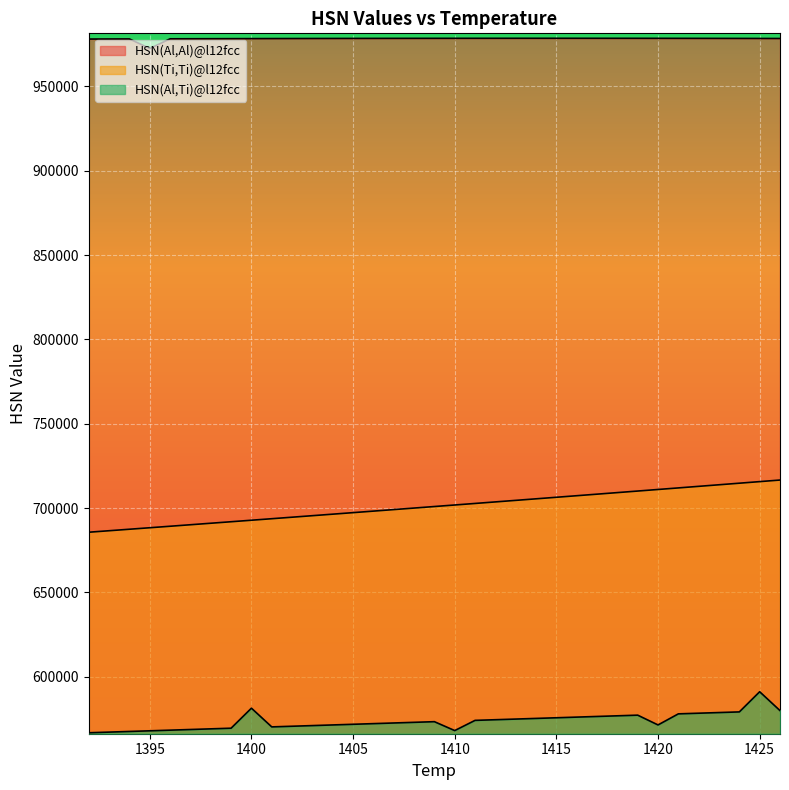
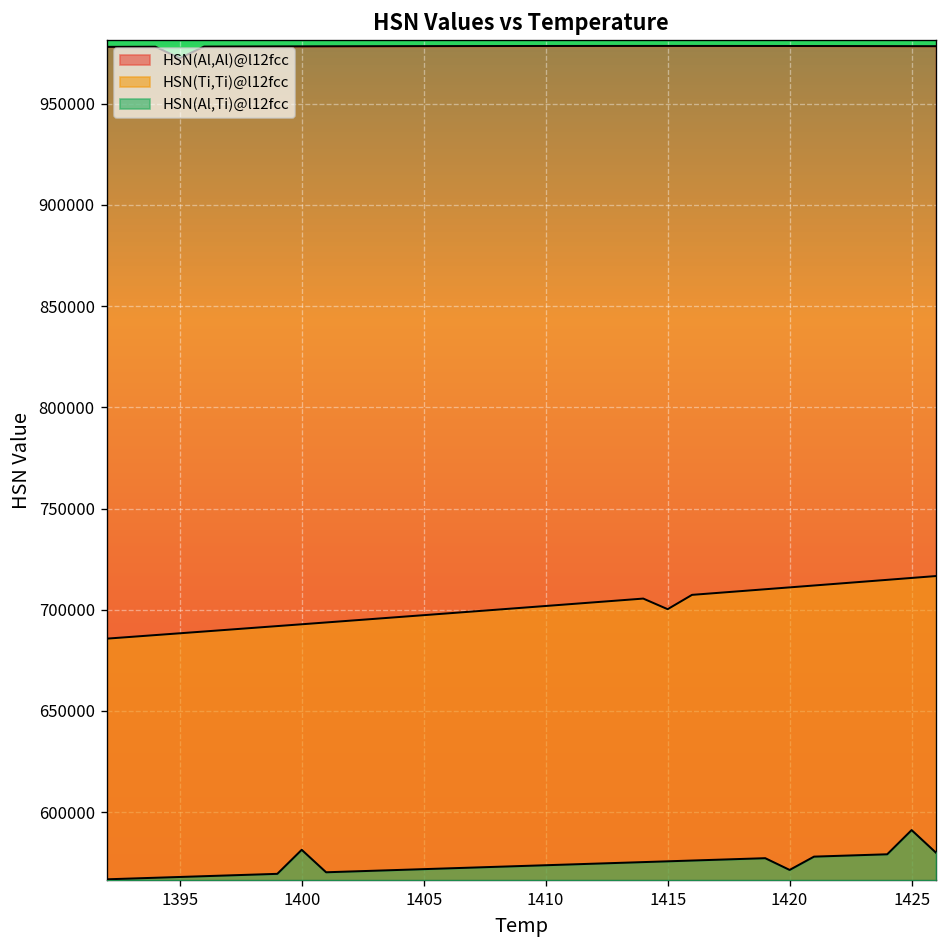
HSN(Al,Ti)@l12fcc, 1410: 568000 -> 574000
HSN(Ti,Ti)@l12fcc, 1415: 706000 -> 700000
